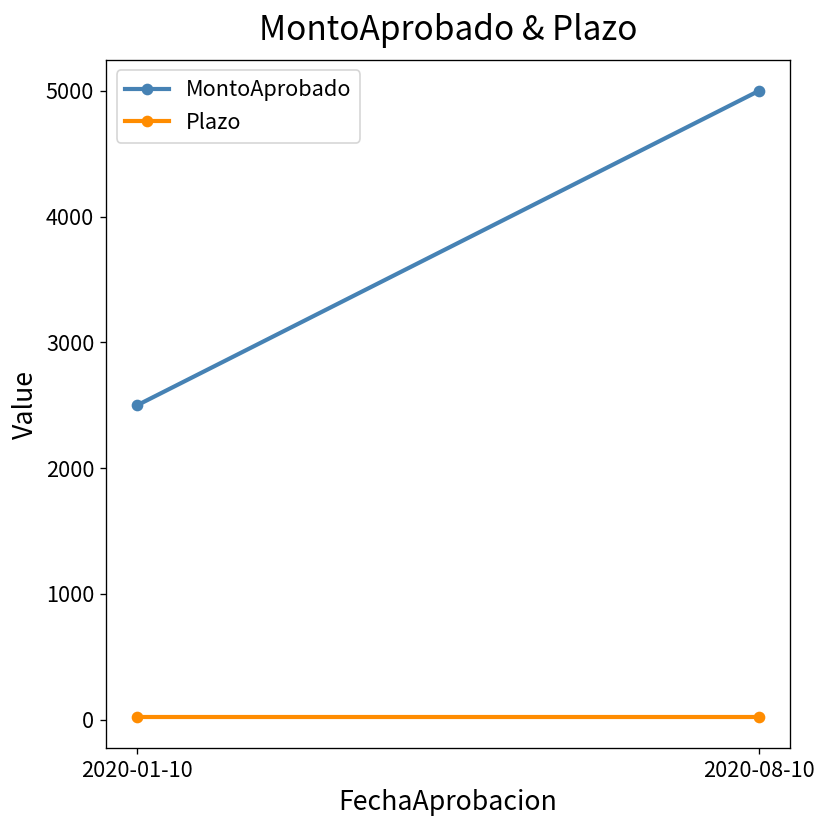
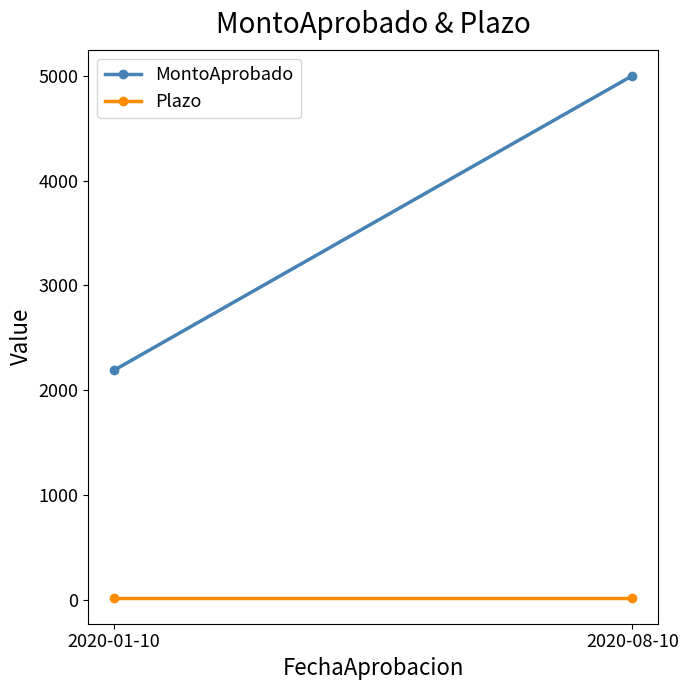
MontoAprobado, 2020-01-10: 2500 -> 2190
